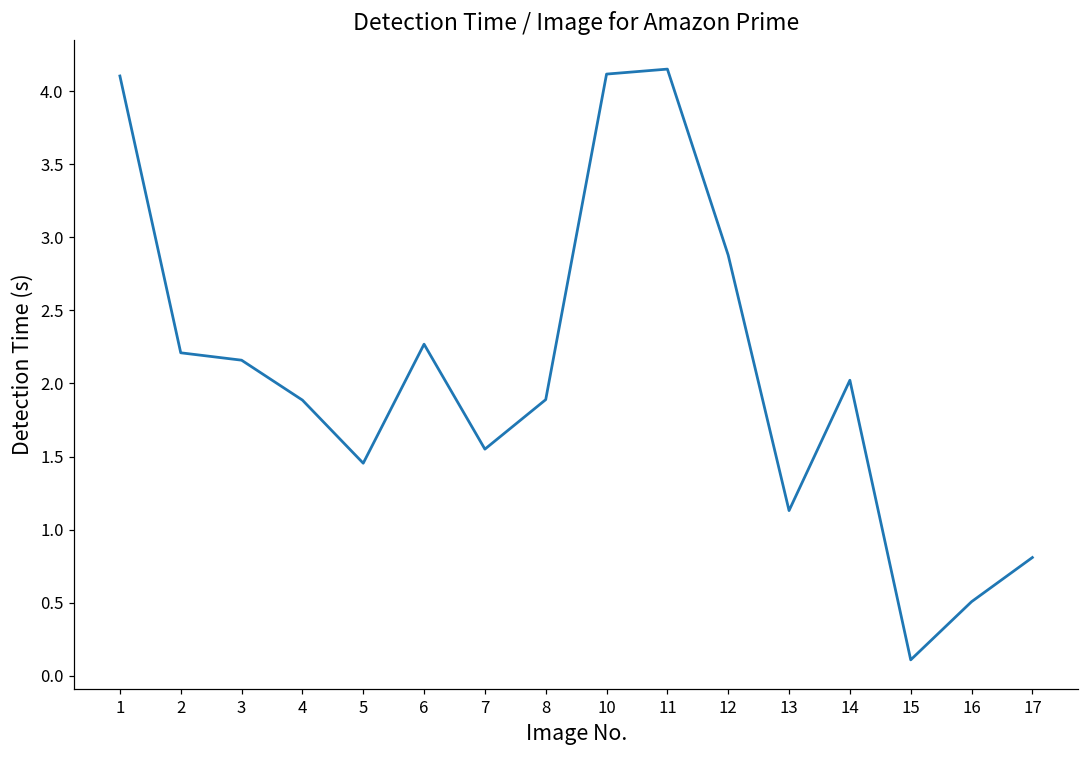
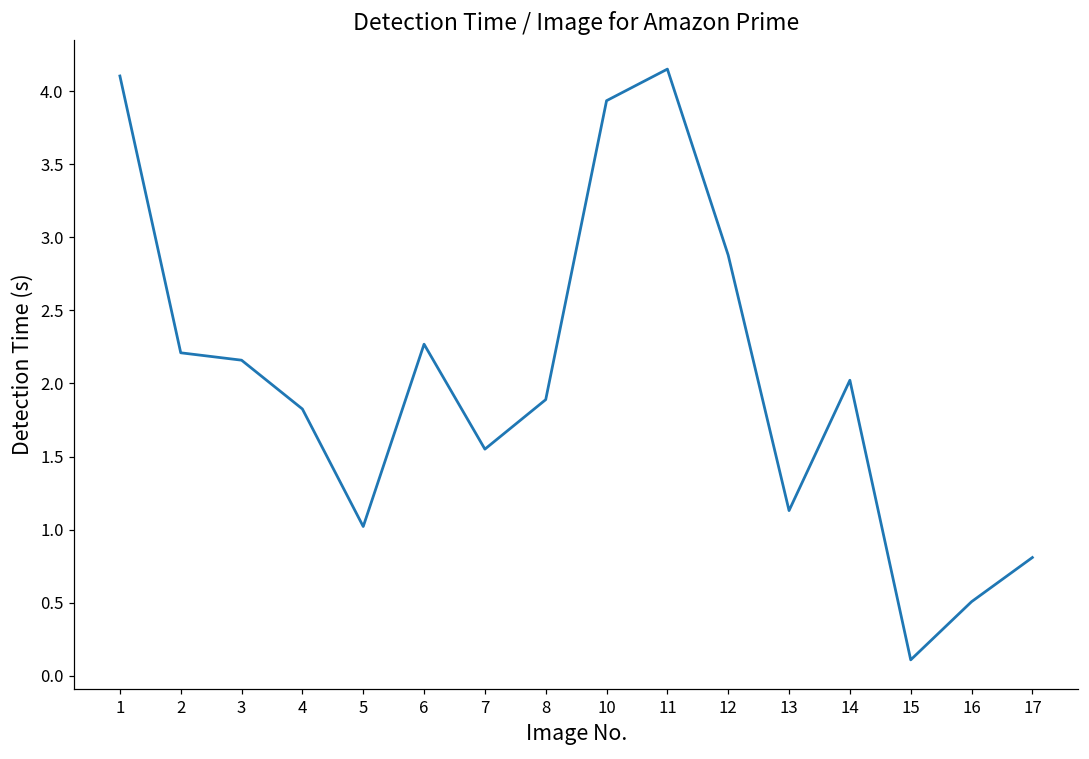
4: 1.89 -> 1.83
5: 1.45 -> 1.02
10: 4.12 -> 3.94
